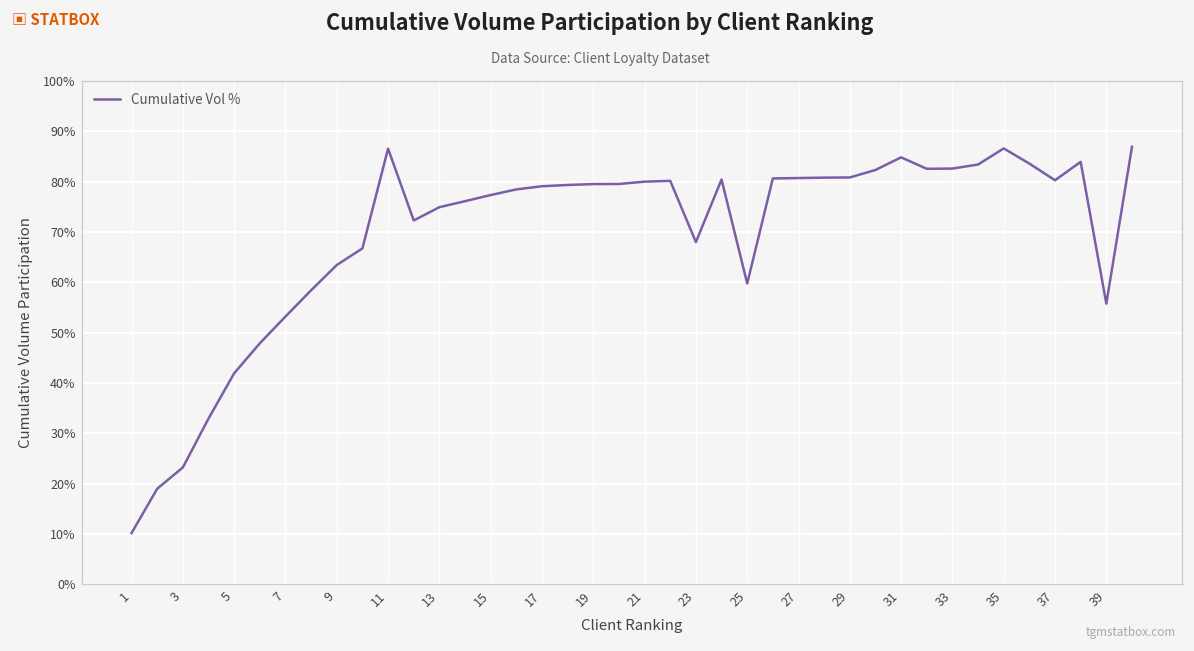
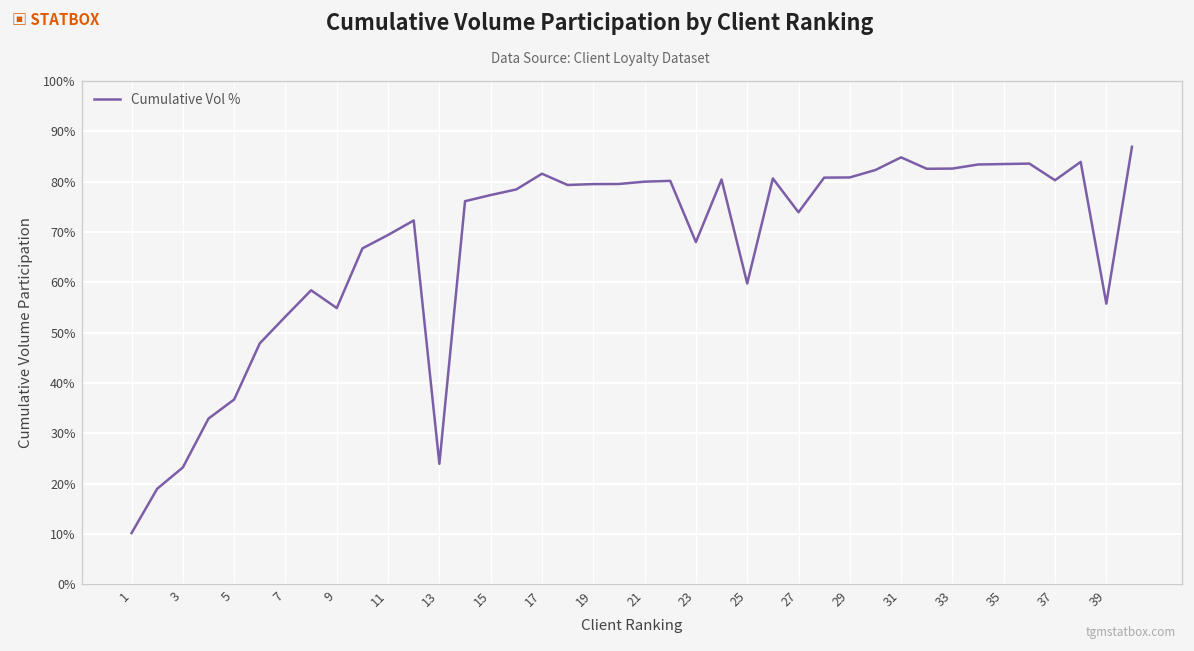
5: 42% -> 37%
9: 63% -> 55%
11: 87% -> 69%
13: 75% -> 24%
17: 79% -> 82%
27: 81% -> 74%
35: 87% -> 84%
